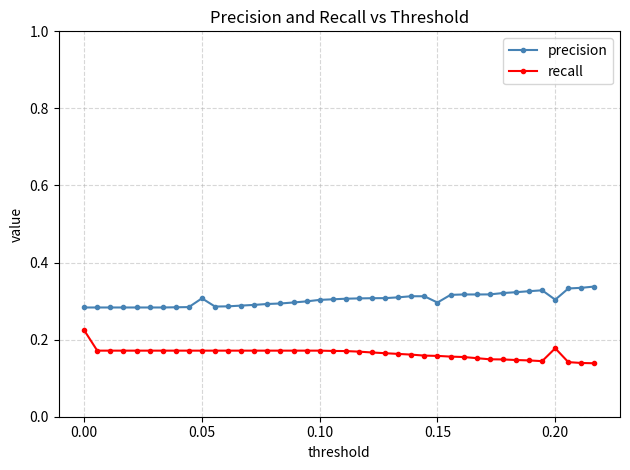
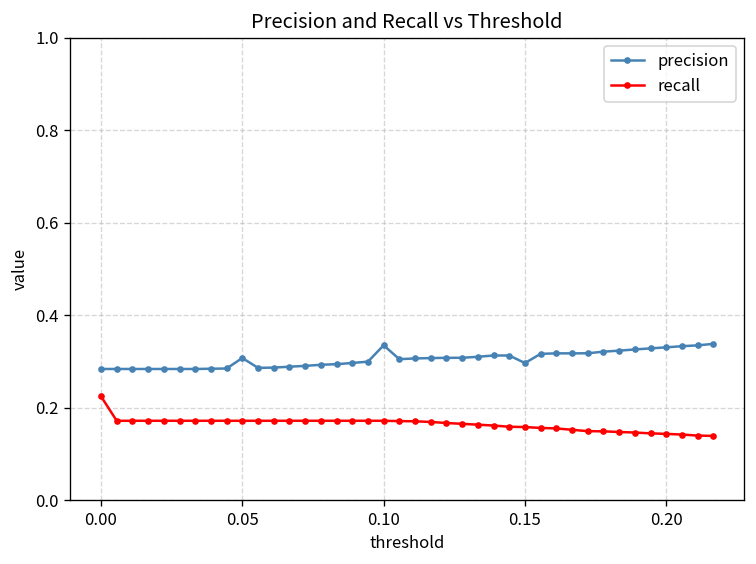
precision, 0.10: 0.30 -> 0.33
precision, 0.20: 0.30 -> 0.33
recall, 0.20: 0.18 -> 0.14
